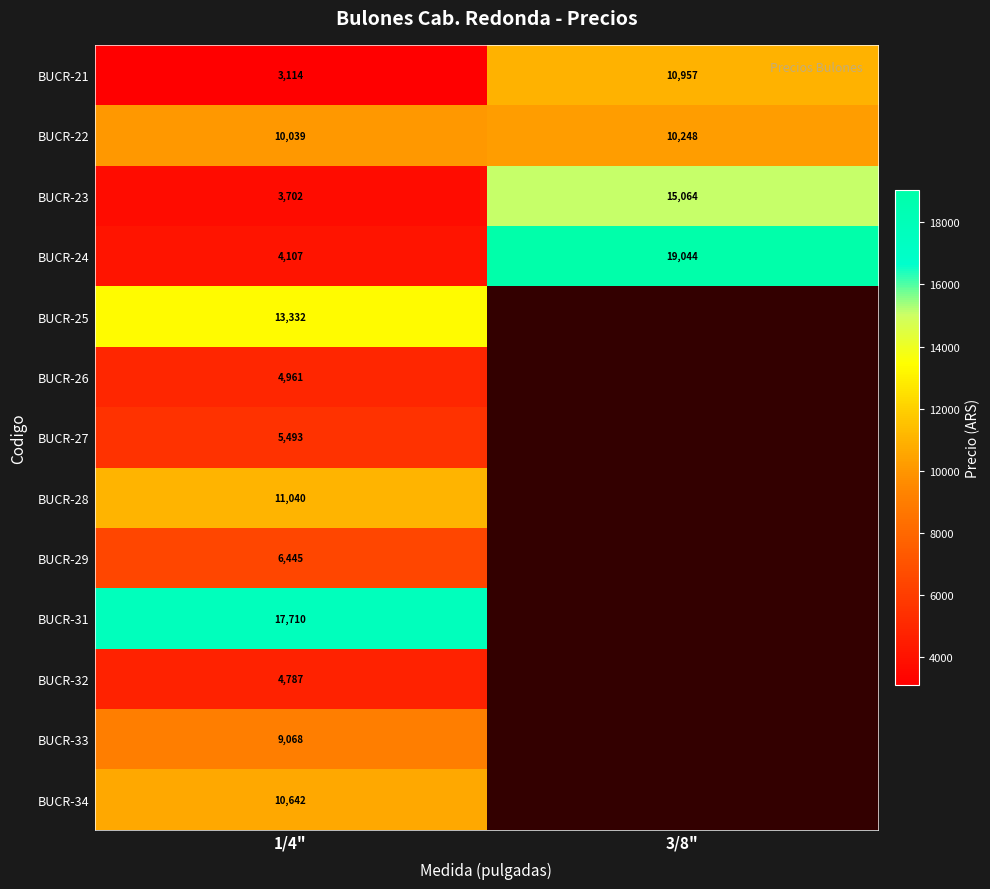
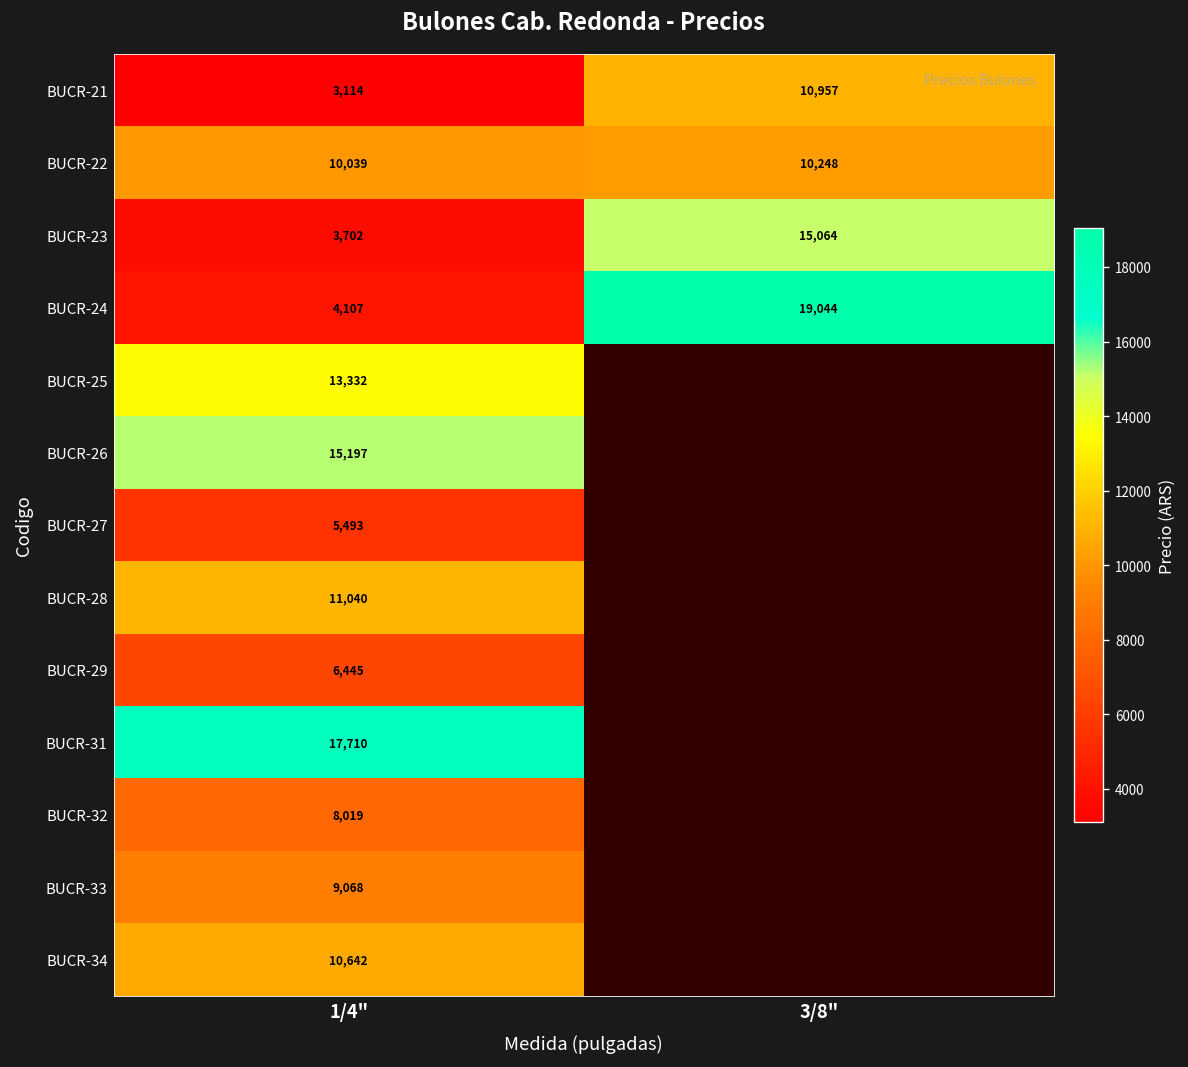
BUCR-26, 1/4": 4,961 -> 15,197
BUCR-32, 1/4": 4,787 -> 8,019
